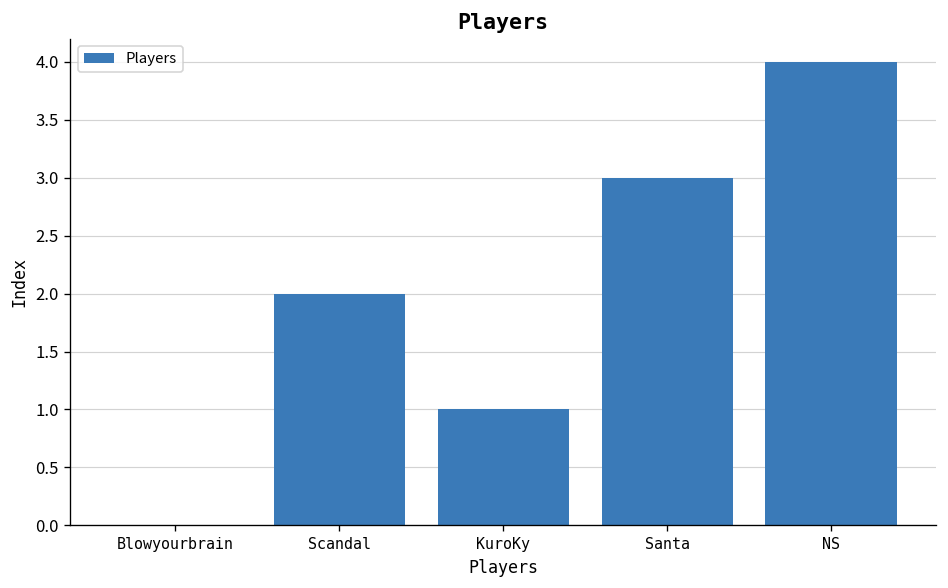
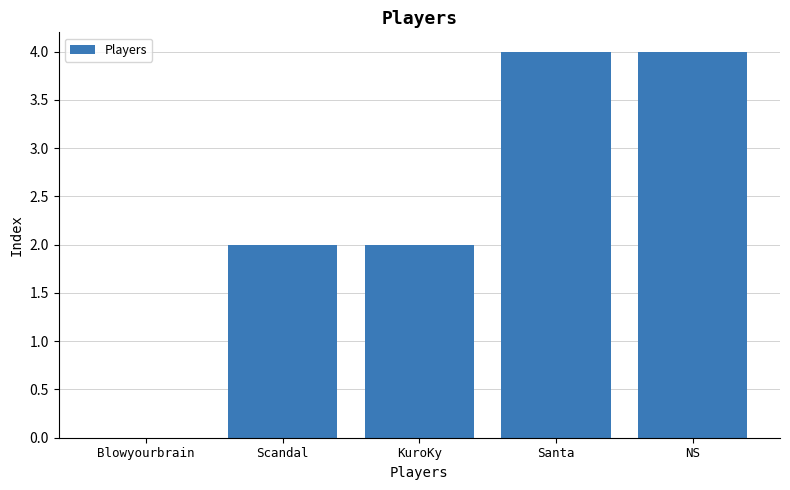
KuroKy: 1 -> 2
Santa: 3 -> 4
